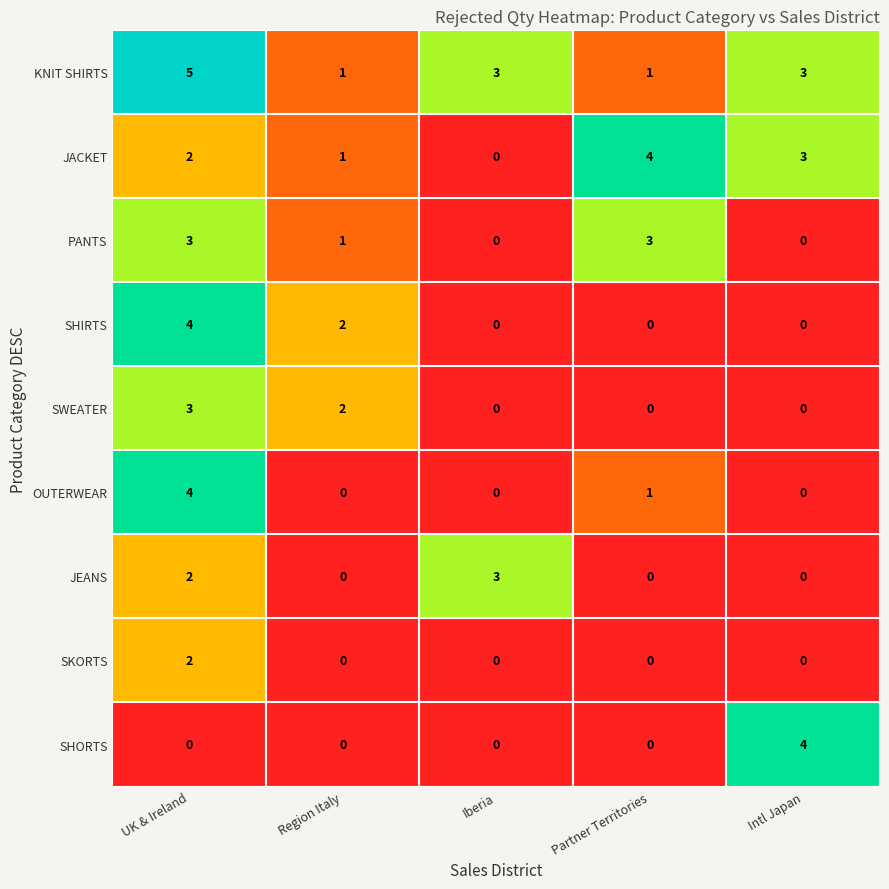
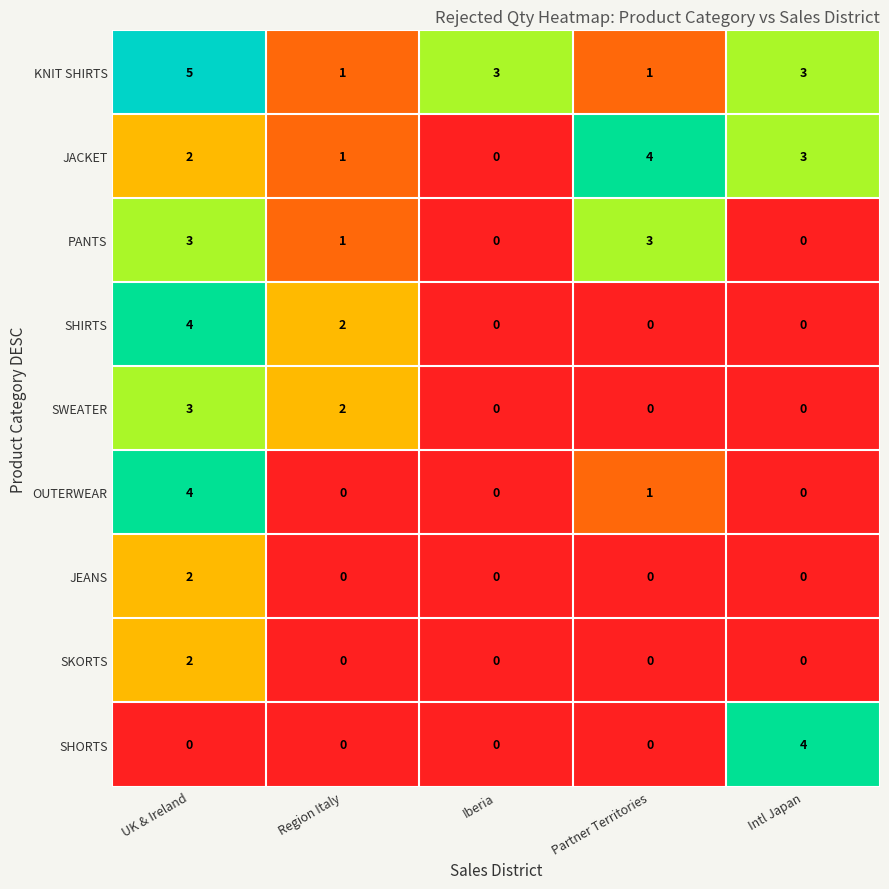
JEANS, Iberia: 3 -> 0
